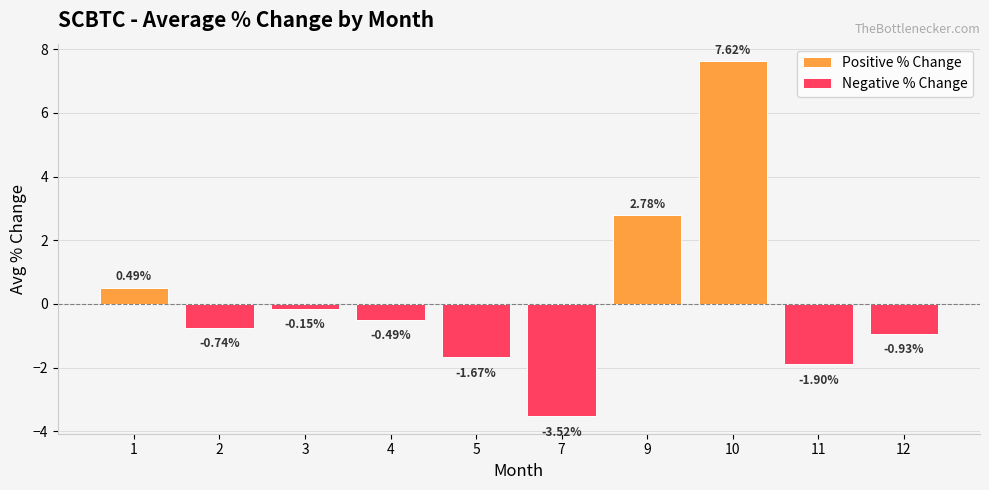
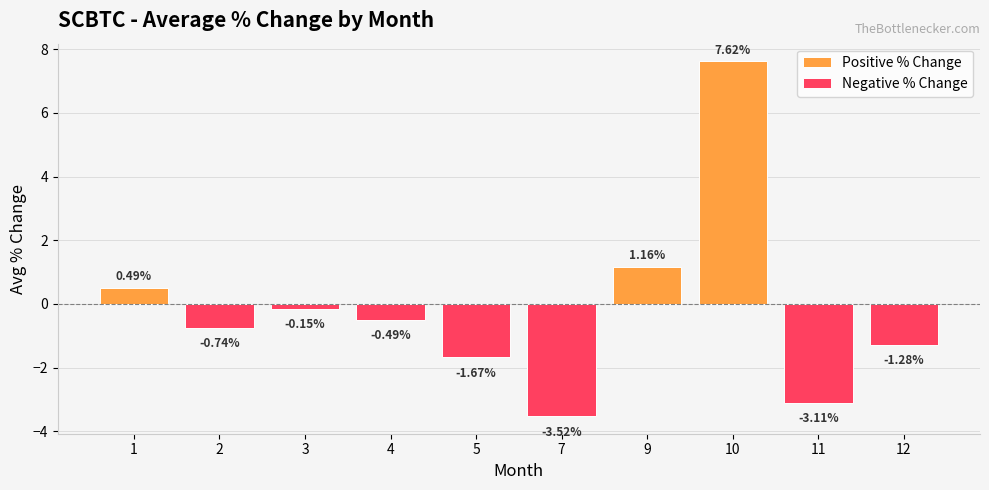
Positive % Change, 9: 2.78% -> 1.16%
Negative % Change, 11: -1.90% -> -3.11%
Negative % Change, 12: -0.93% -> -1.28%
